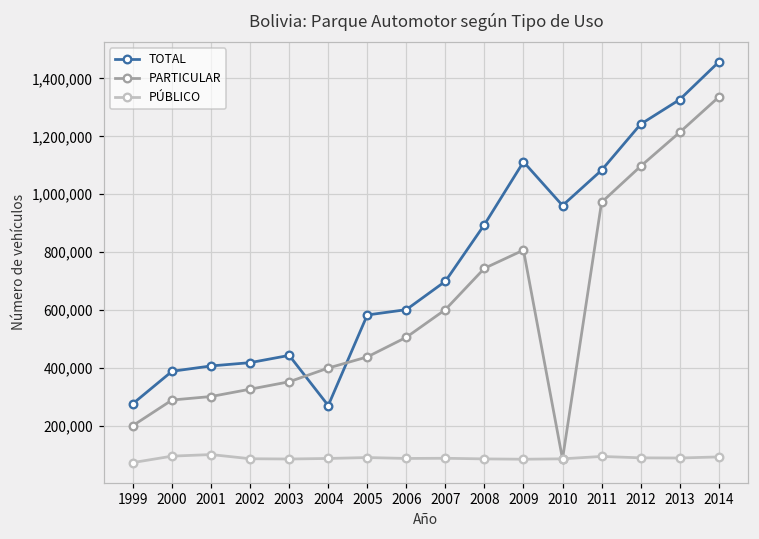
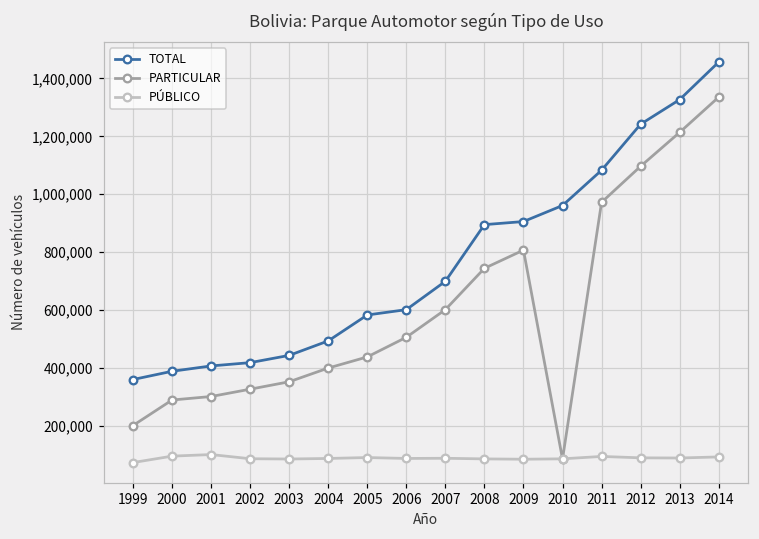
TOTAL, 1999: 280,000 -> 360,000
TOTAL, 2004: 270,000 -> 490,000
TOTAL, 2009: 1,110,000 -> 910,000
